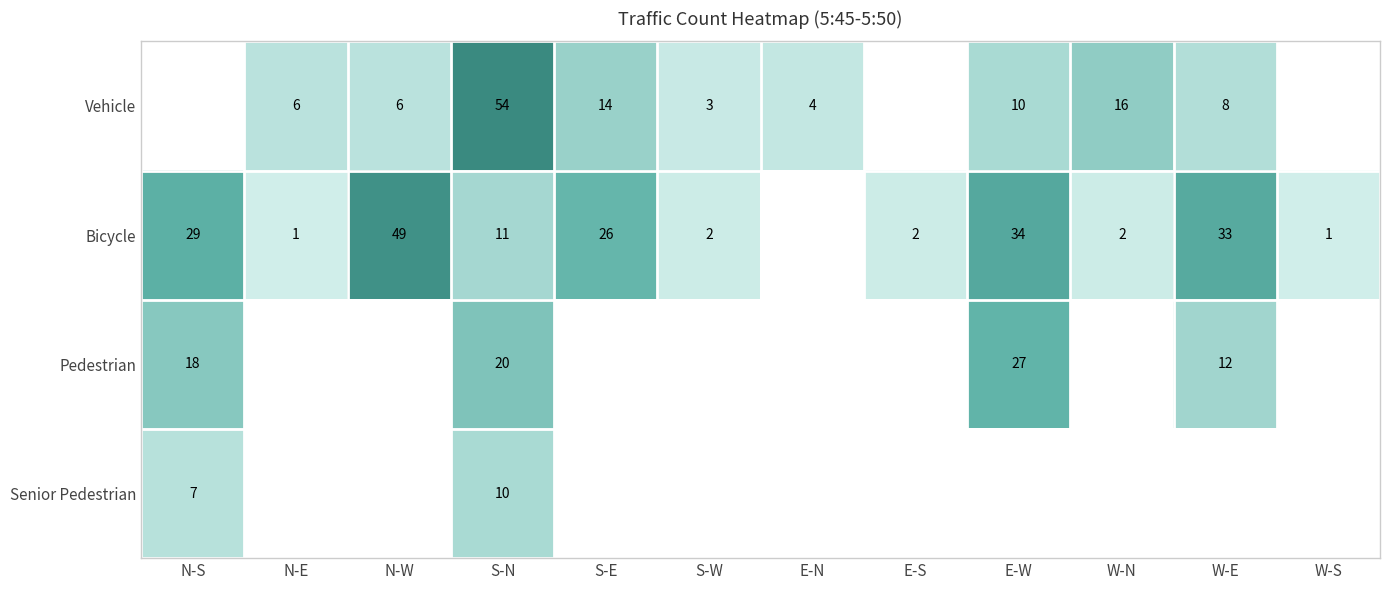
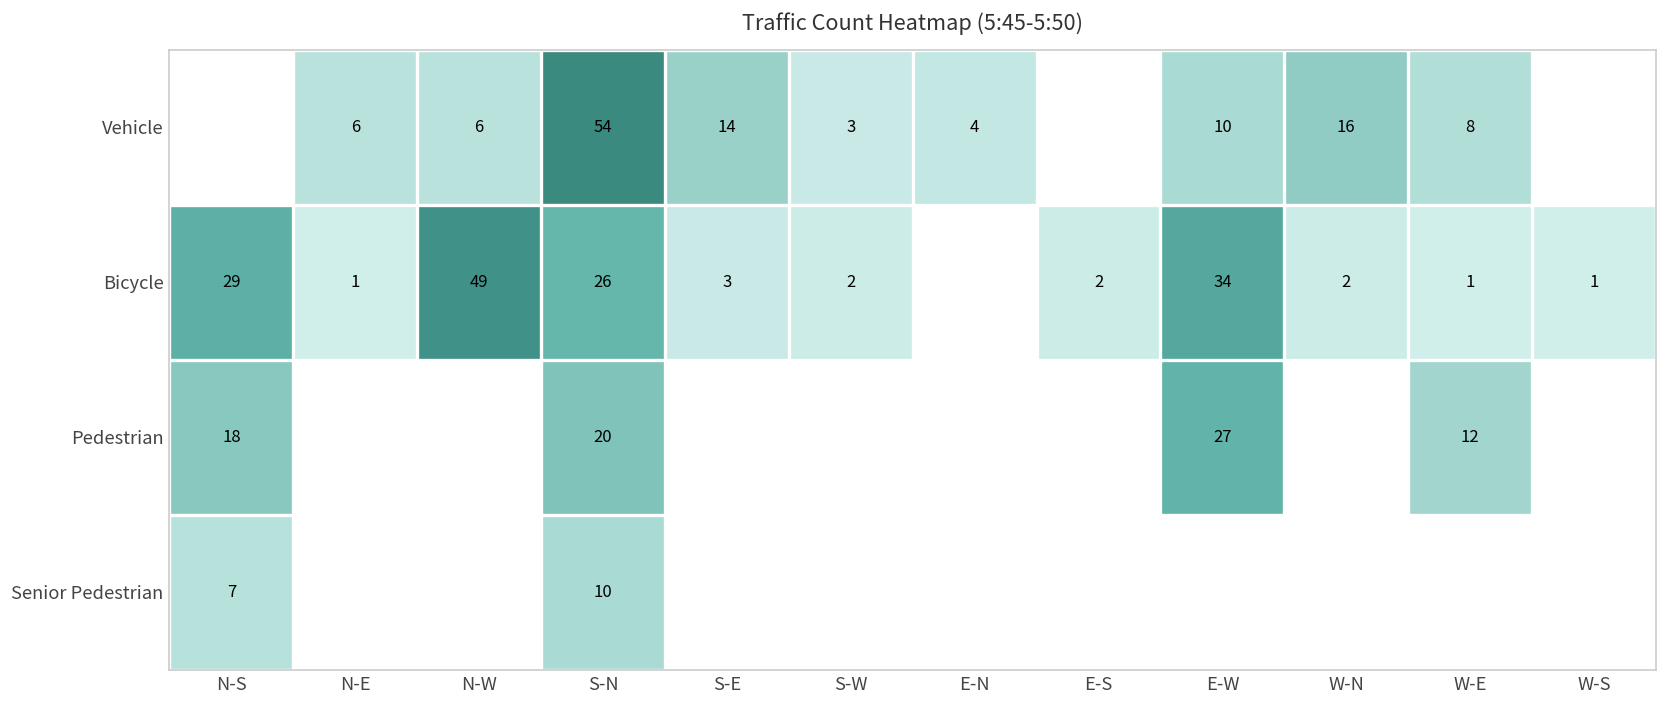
Bicycle, S-N: 11 -> 26
Bicycle, S-E: 26 -> 3
Bicycle, W-E: 33 -> 1
